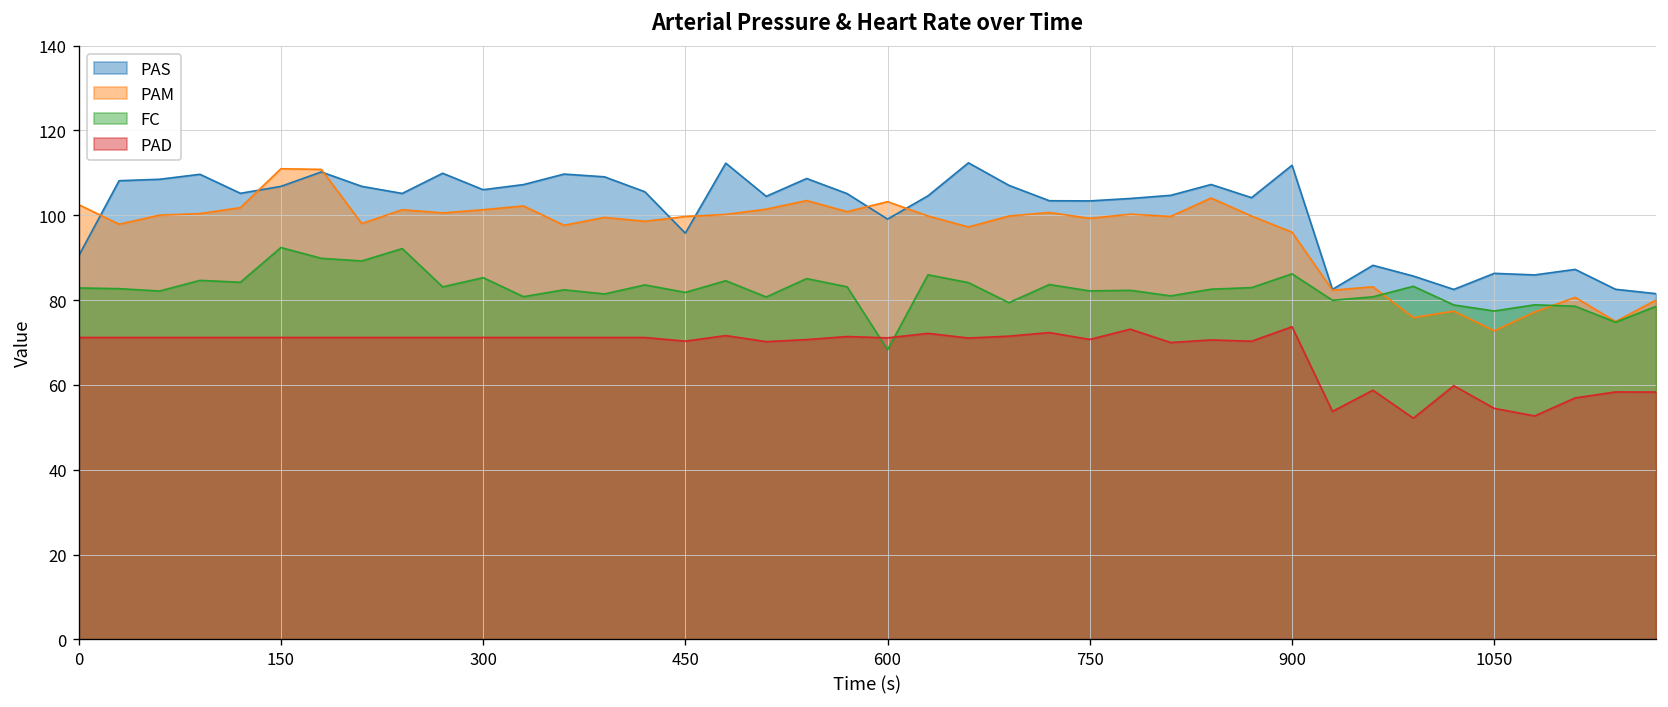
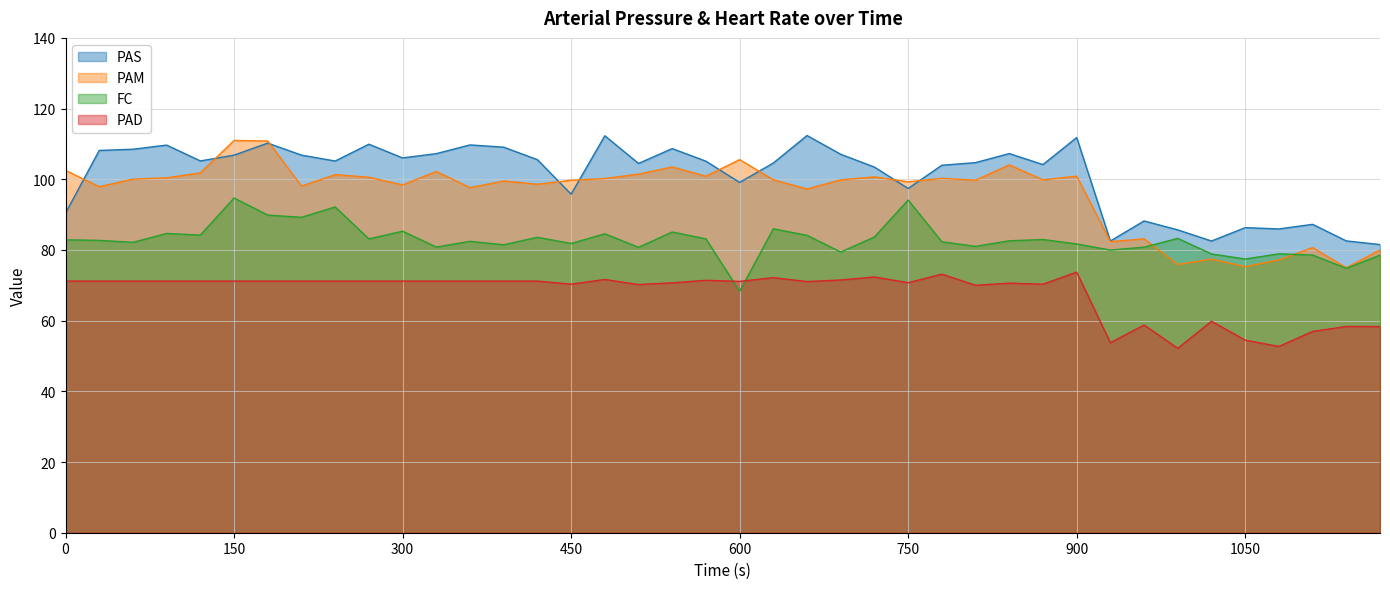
FC, 150: 92 -> 95
PAM, 300: 101 -> 98
PAM, 600: 103 -> 106
PAS, 750: 103 -> 97
FC, 750: 82 -> 94
PAM, 900: 96 -> 101
FC, 900: 86 -> 82
PAM, 1050: 73 -> 75
